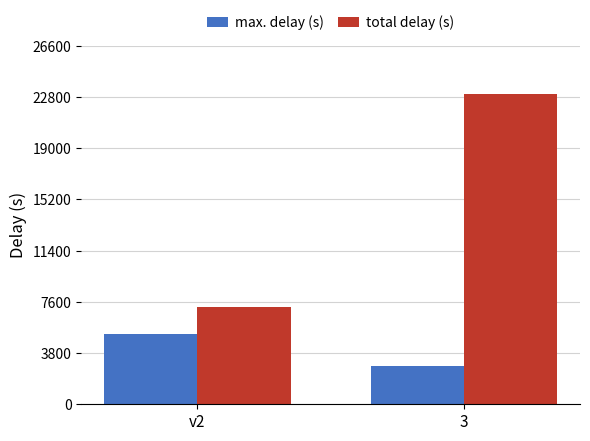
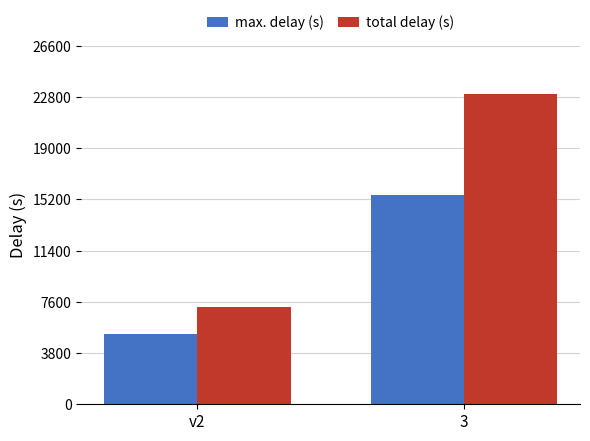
max. delay (s), 3: 2800 -> 15500
